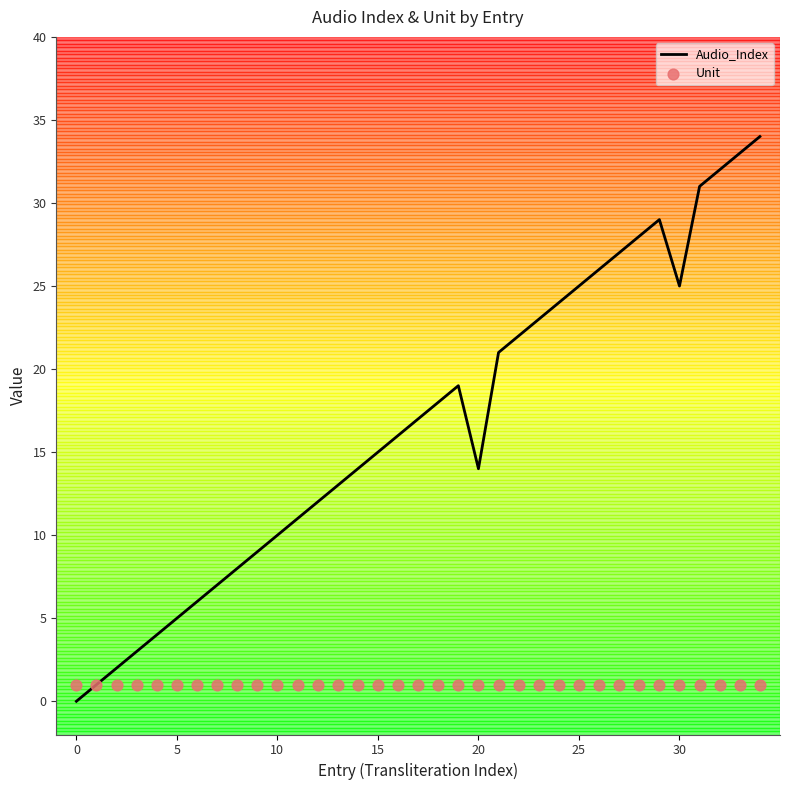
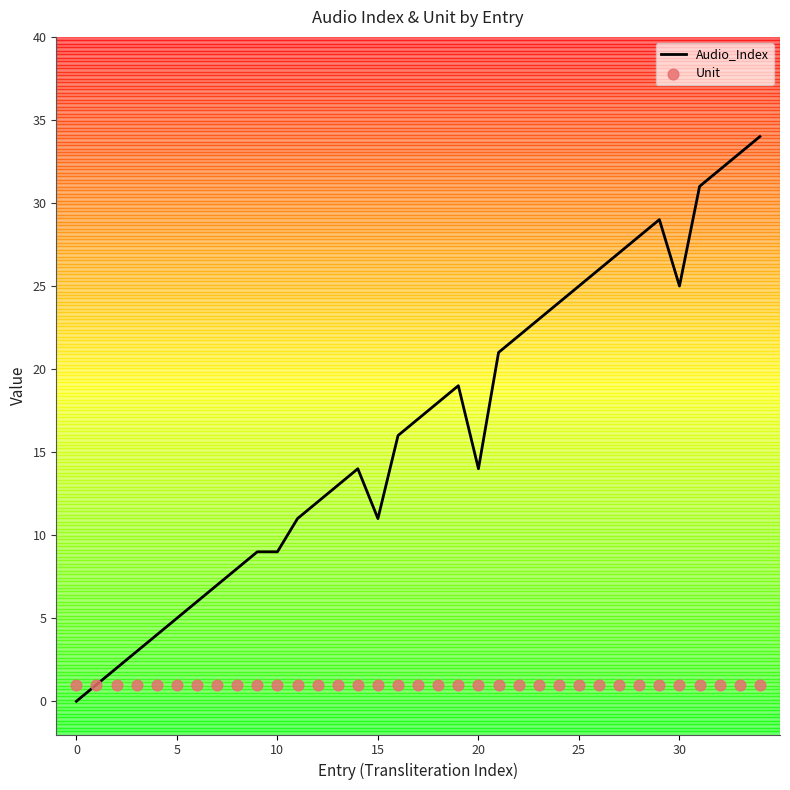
Audio_Index, 10: 10 -> 9
Audio_Index, 15: 15 -> 11
